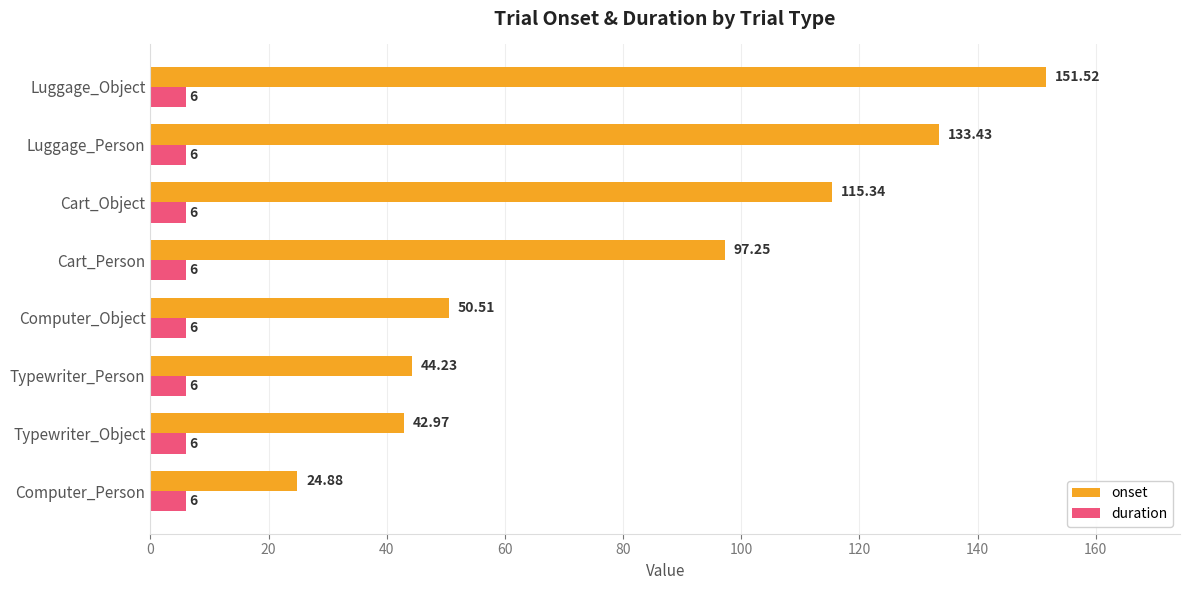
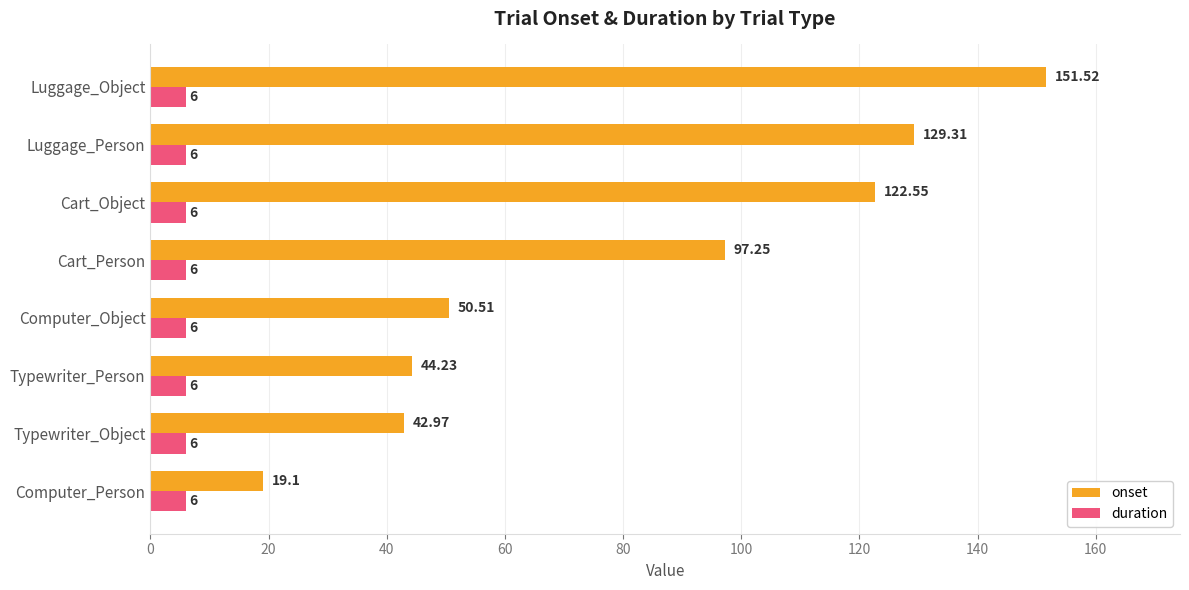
onset, Luggage_Person: 133.43 -> 129.31
onset, Cart_Object: 115.34 -> 122.55
onset, Computer_Person: 24.88 -> 19.1
